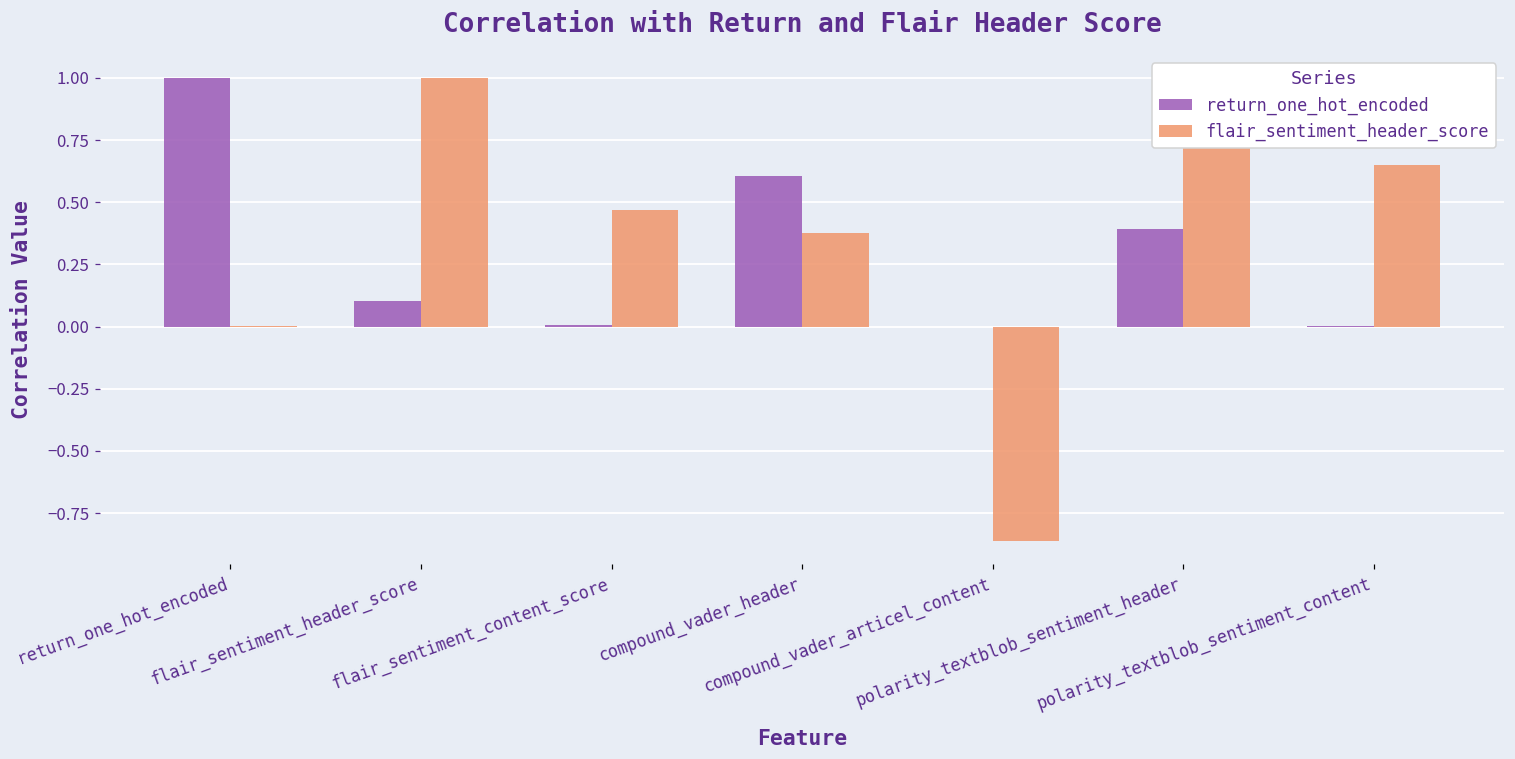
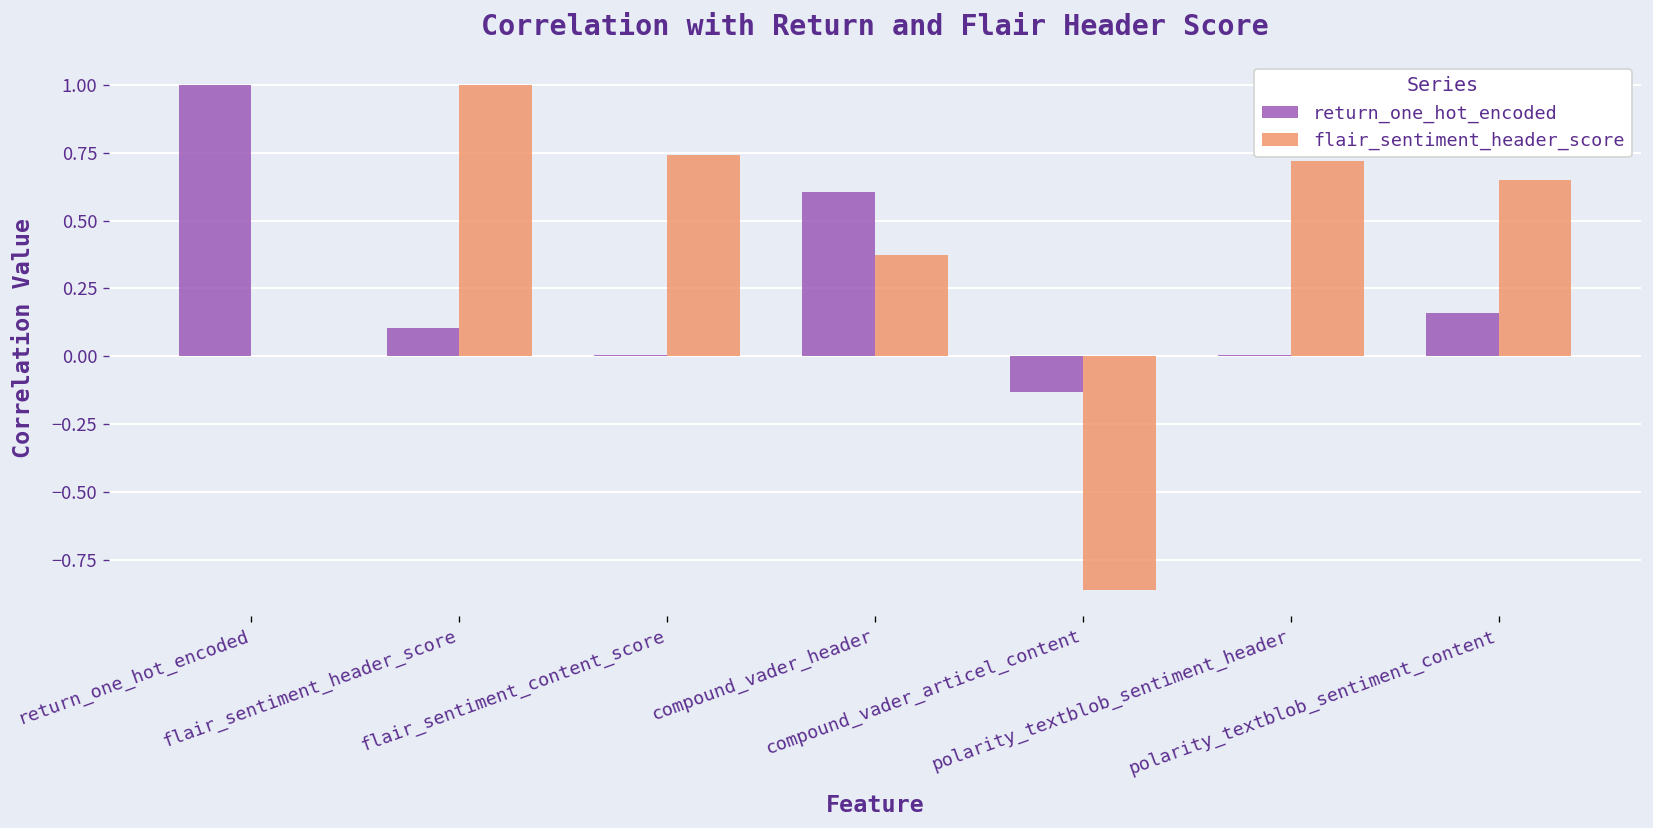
flair_sentiment_header_score, flair_sentiment_content_score: 0.47 -> 0.74
return_one_hot_encoded, compound_vader_articel_content: 0.00 -> -0.13
return_one_hot_encoded, polarity_textblob_sentiment_header: 0.39 -> 0.00
return_one_hot_encoded, polarity_textblob_sentiment_content: 0.00 -> 0.16
